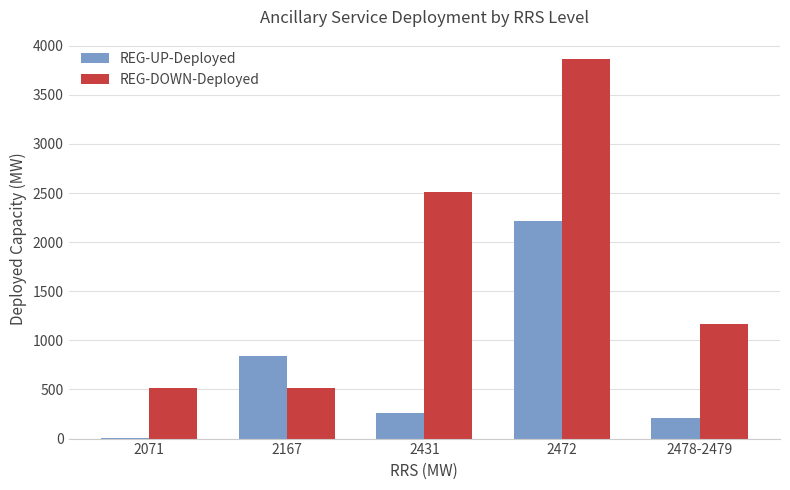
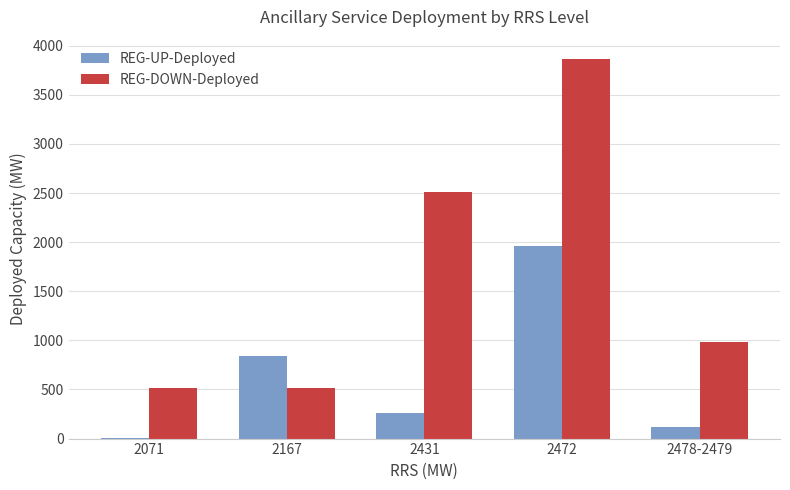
REG-UP-Deployed, 2472: 2200 -> 2000
REG-UP-Deployed, 2478-2479: 200 -> 100
REG-DOWN-Deployed, 2478-2479: 1200 -> 1000
